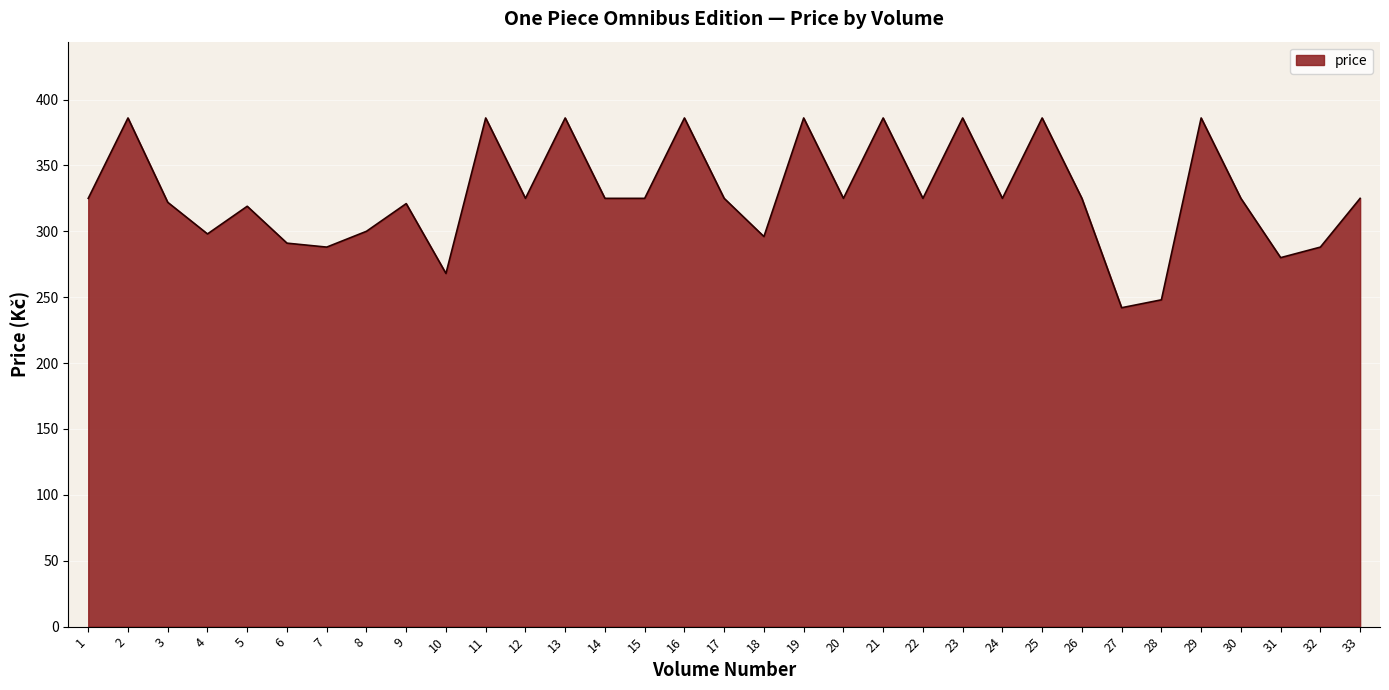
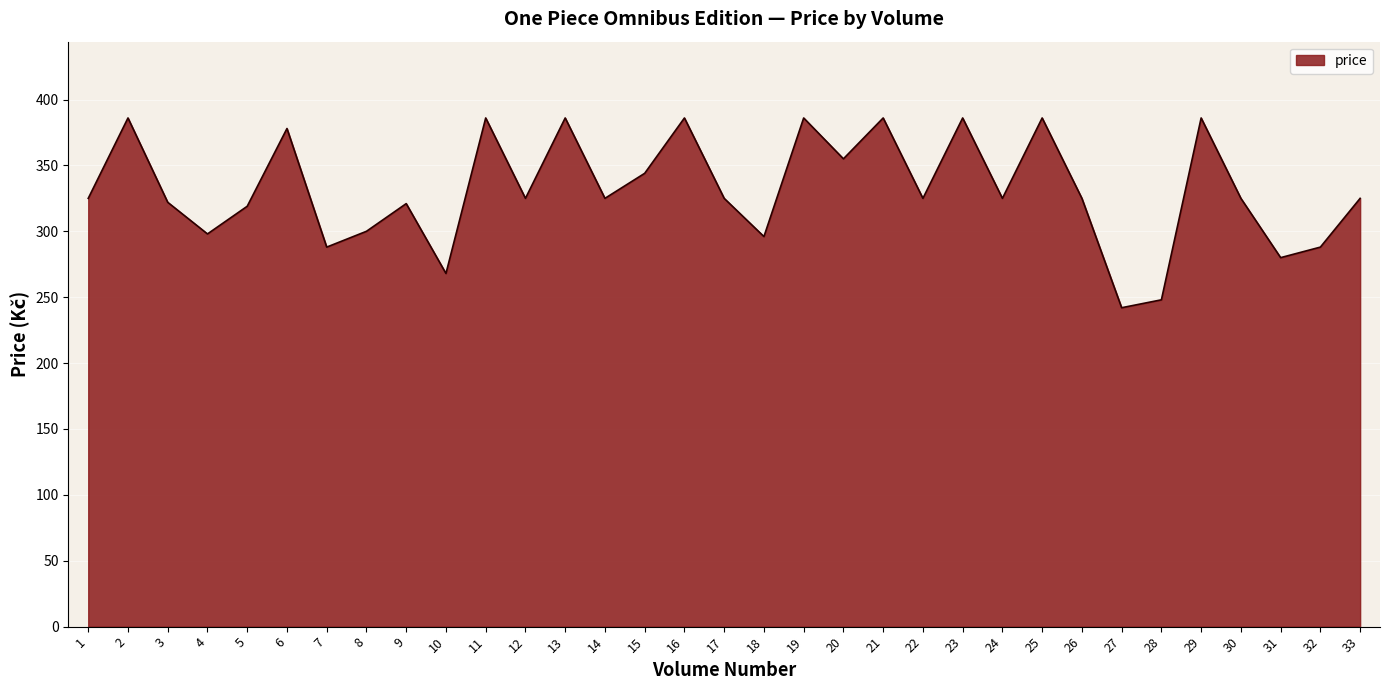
6: 291 -> 378
15: 325 -> 344
20: 325 -> 355
